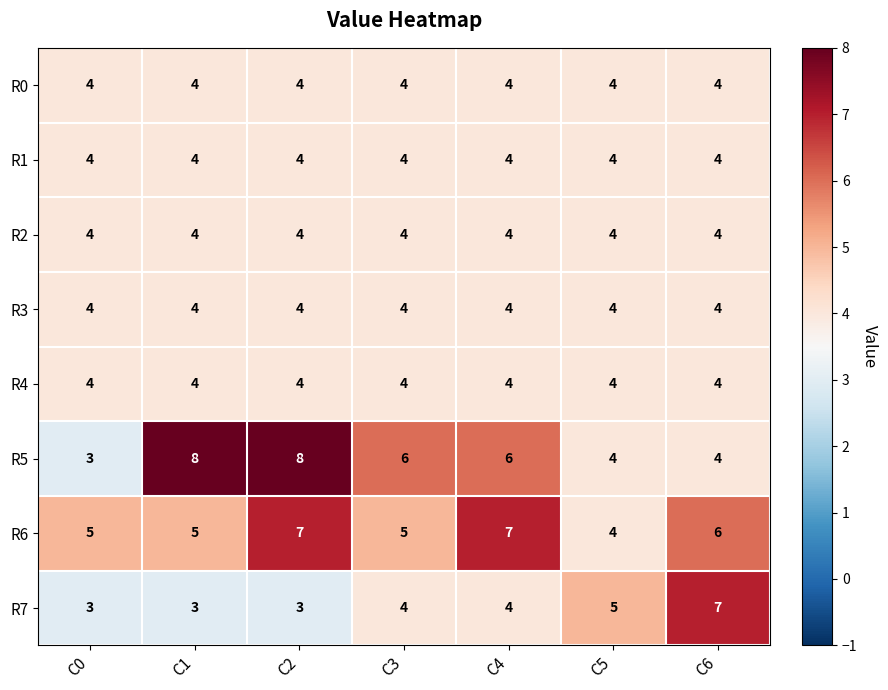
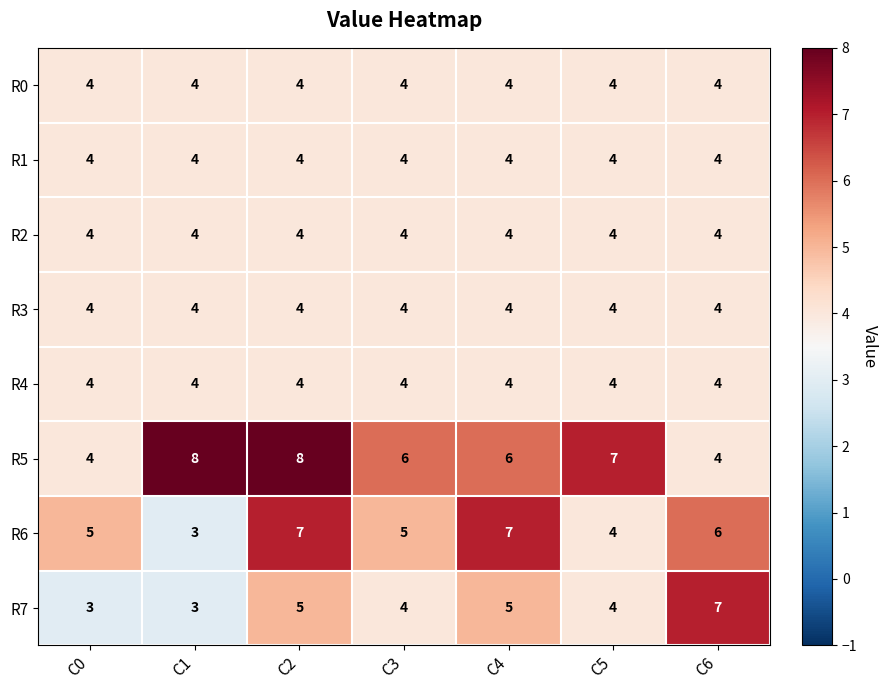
R5, C0: 3 -> 4
R5, C5: 4 -> 7
R6, C1: 5 -> 3
R7, C2: 3 -> 5
R7, C4: 4 -> 5
R7, C5: 5 -> 4
